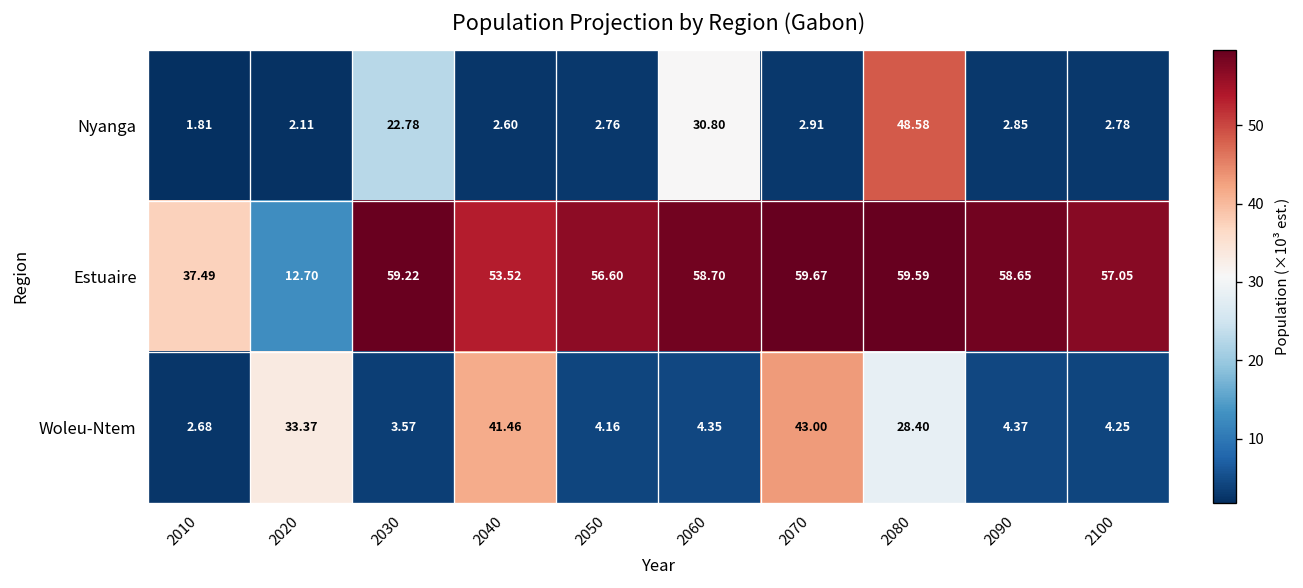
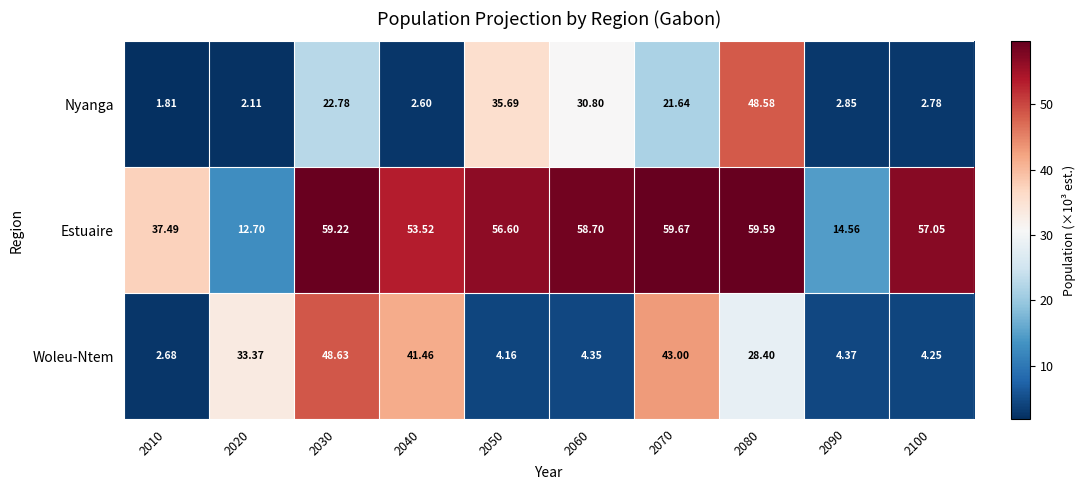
Nyanga, 2050: 2.76 -> 35.69
Nyanga, 2070: 2.91 -> 21.64
Estuaire, 2090: 58.65 -> 14.56
Woleu-Ntem, 2030: 3.57 -> 48.63
